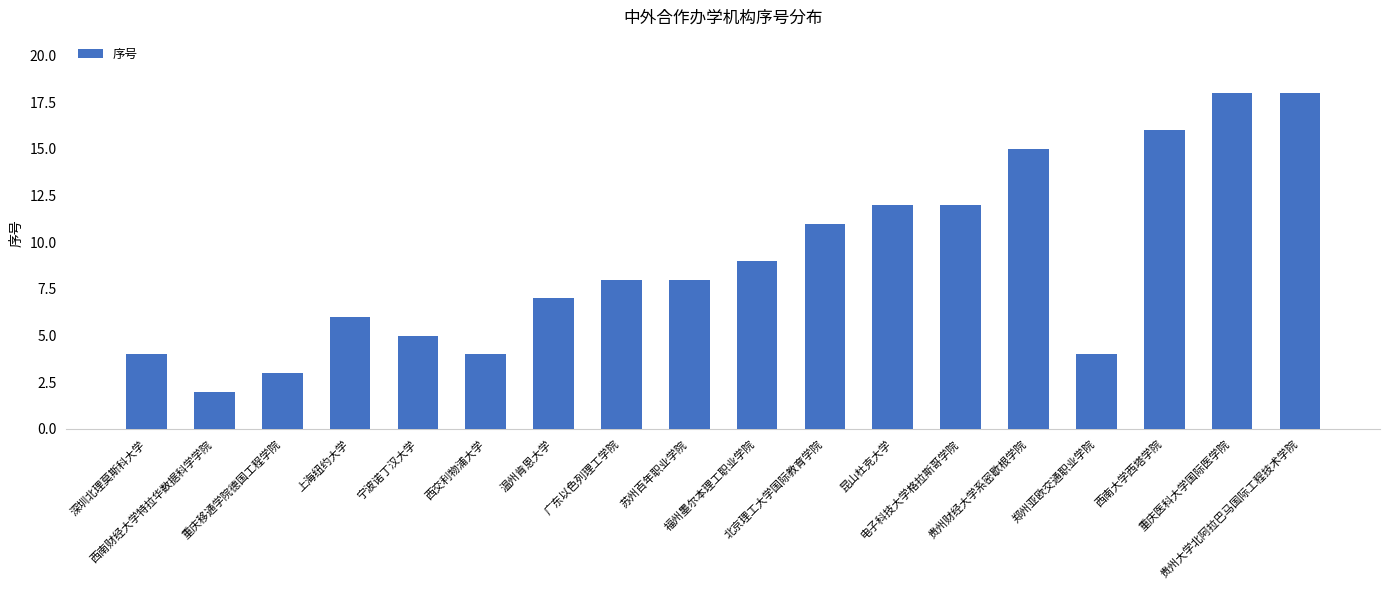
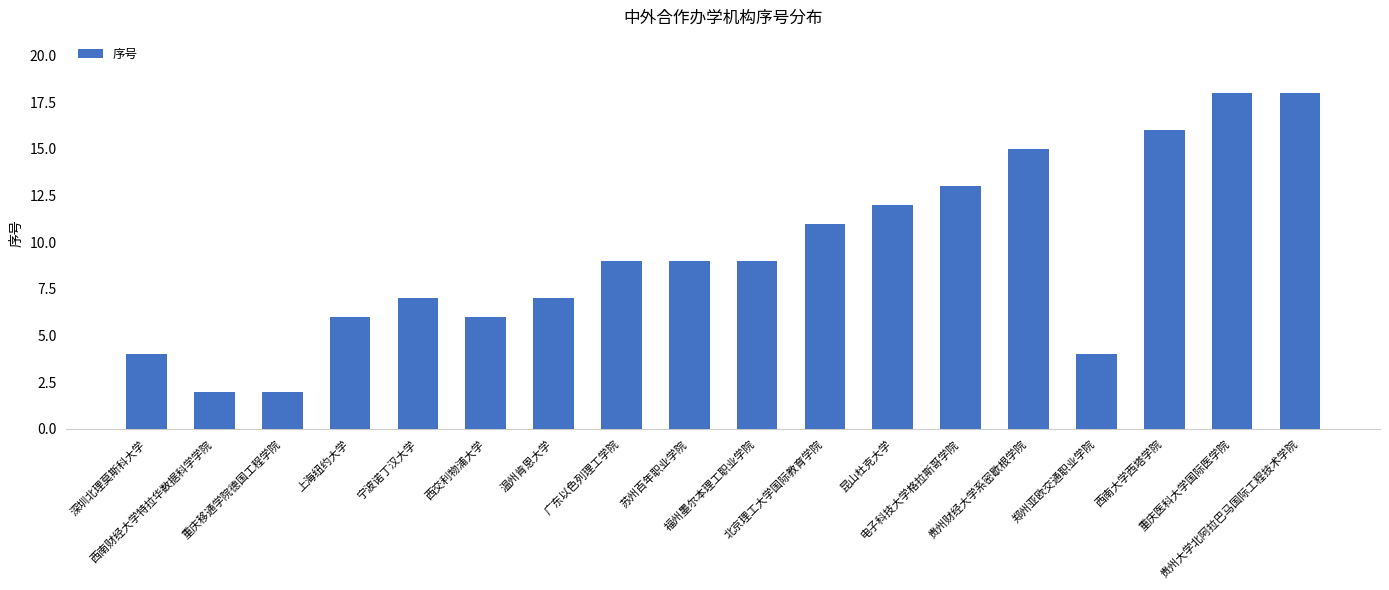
重庆移通学院德国工程学院: 3 -> 2
宁波诺丁汉大学: 5 -> 7
西交利物浦大学: 4 -> 6
广东以色列理工学院: 8 -> 9
苏州百年职业学院: 8 -> 9
电子科技大学格拉斯哥学院: 12 -> 13
